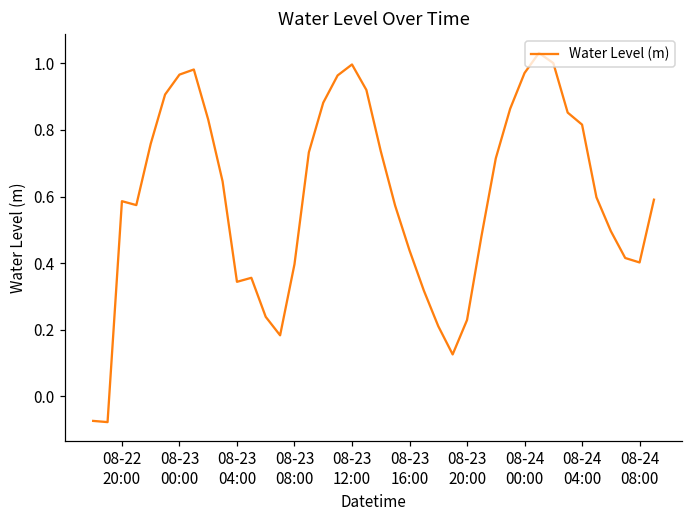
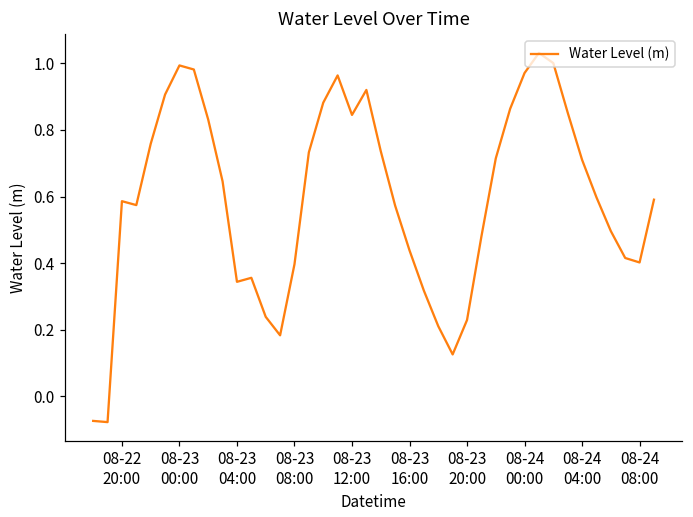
08-23 00:00: 0.97 -> 0.99
08-23 12:00: 1.00 -> 0.85
08-24 04:00: 0.82 -> 0.71
